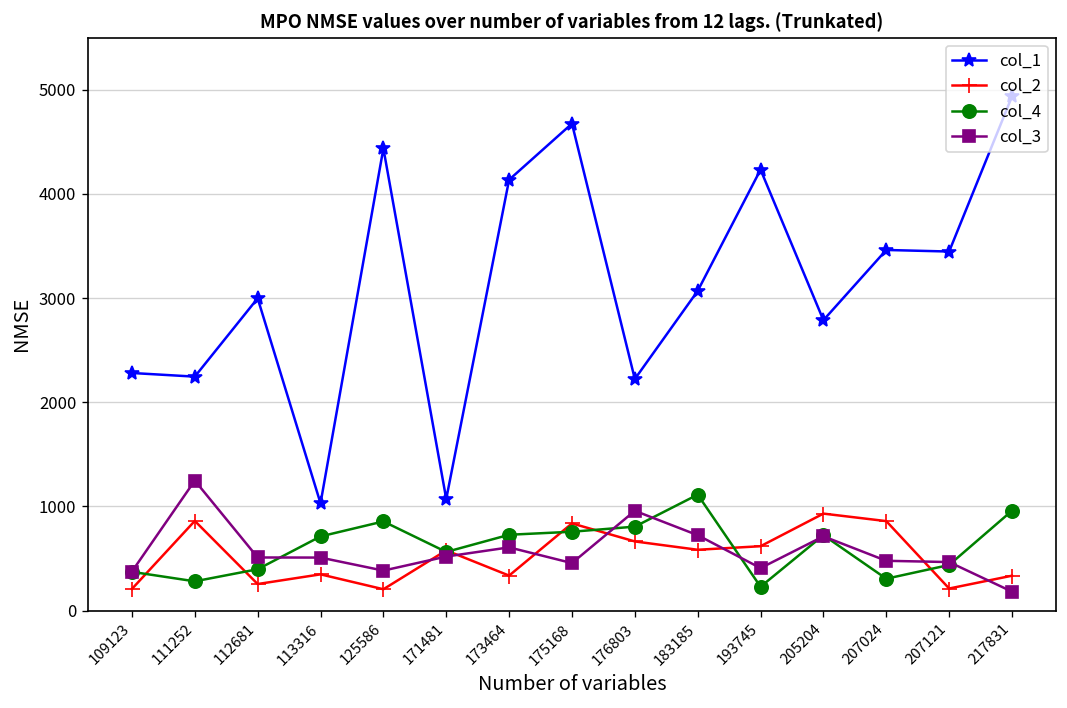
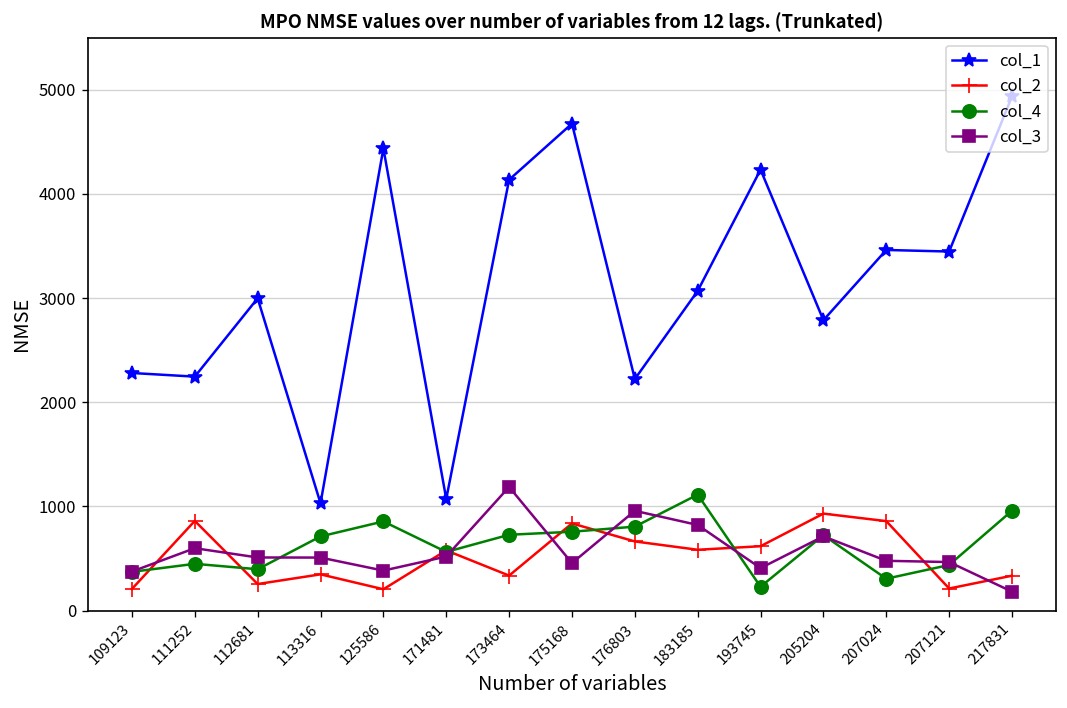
col_4, 111252: 300 -> 400
col_3, 111252: 1200 -> 600
col_3, 173464: 600 -> 1200
col_3, 183185: 700 -> 800
